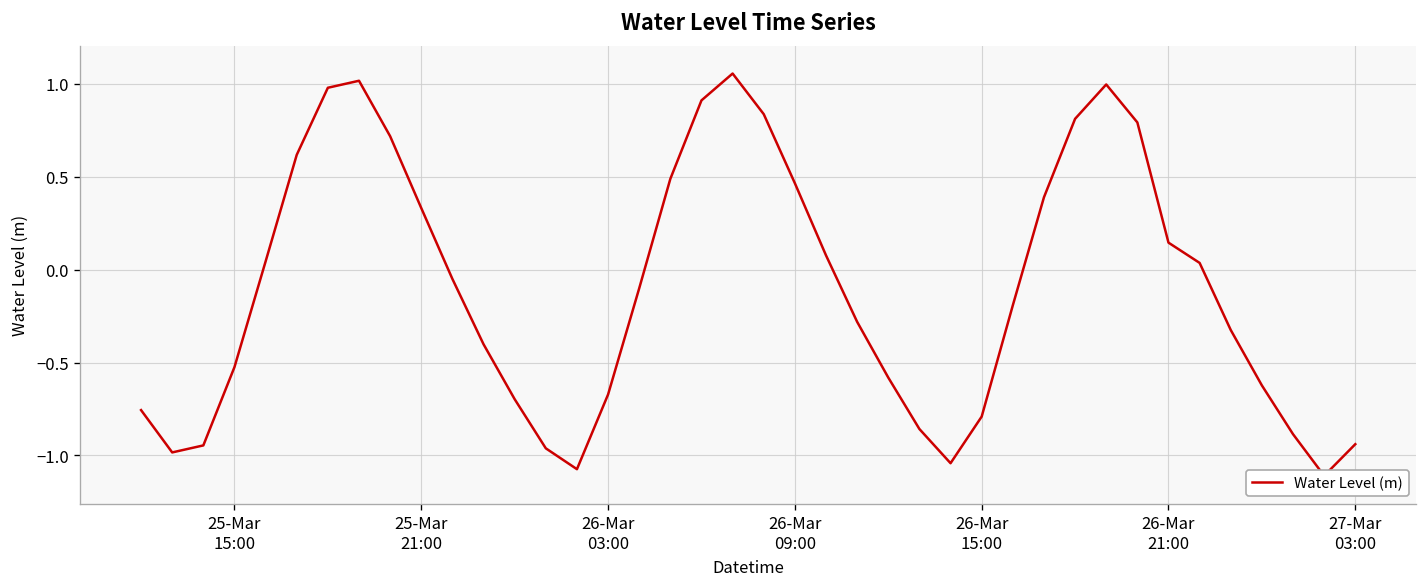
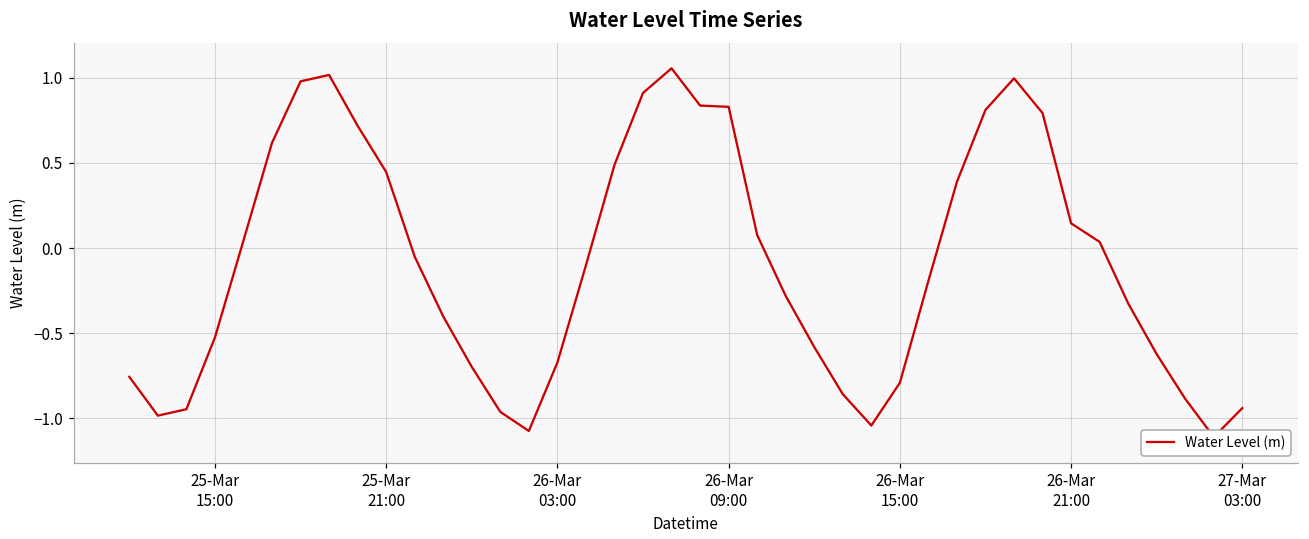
25-Mar 21:00: 0.33 -> 0.45
26-Mar 09:00: 0.47 -> 0.83
